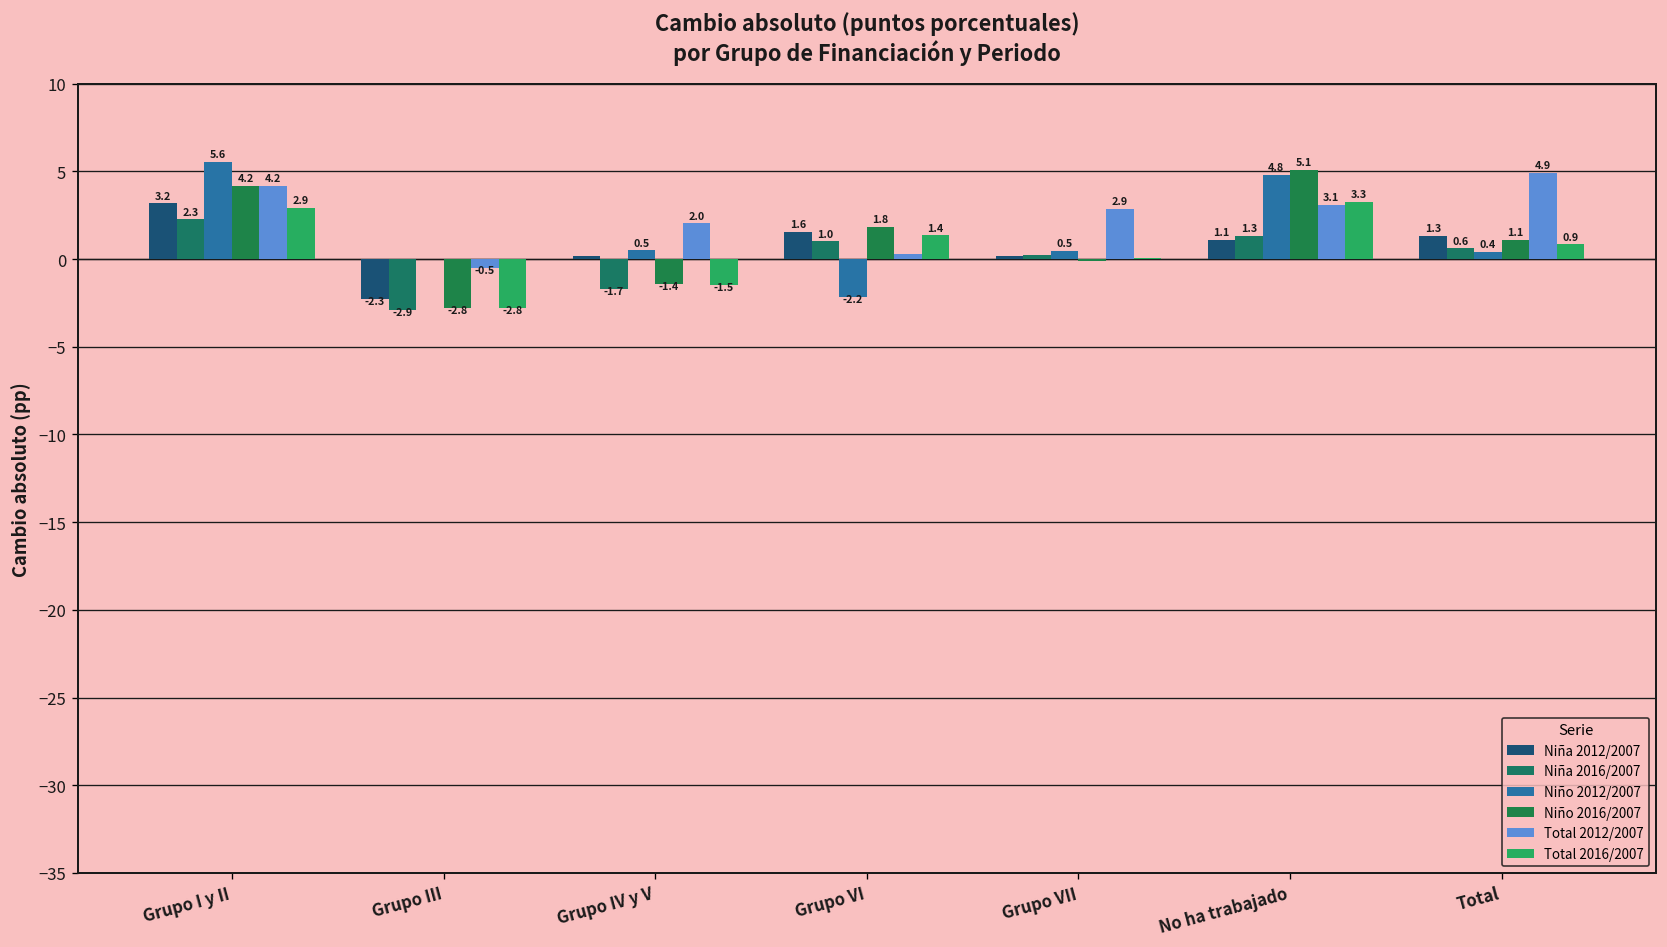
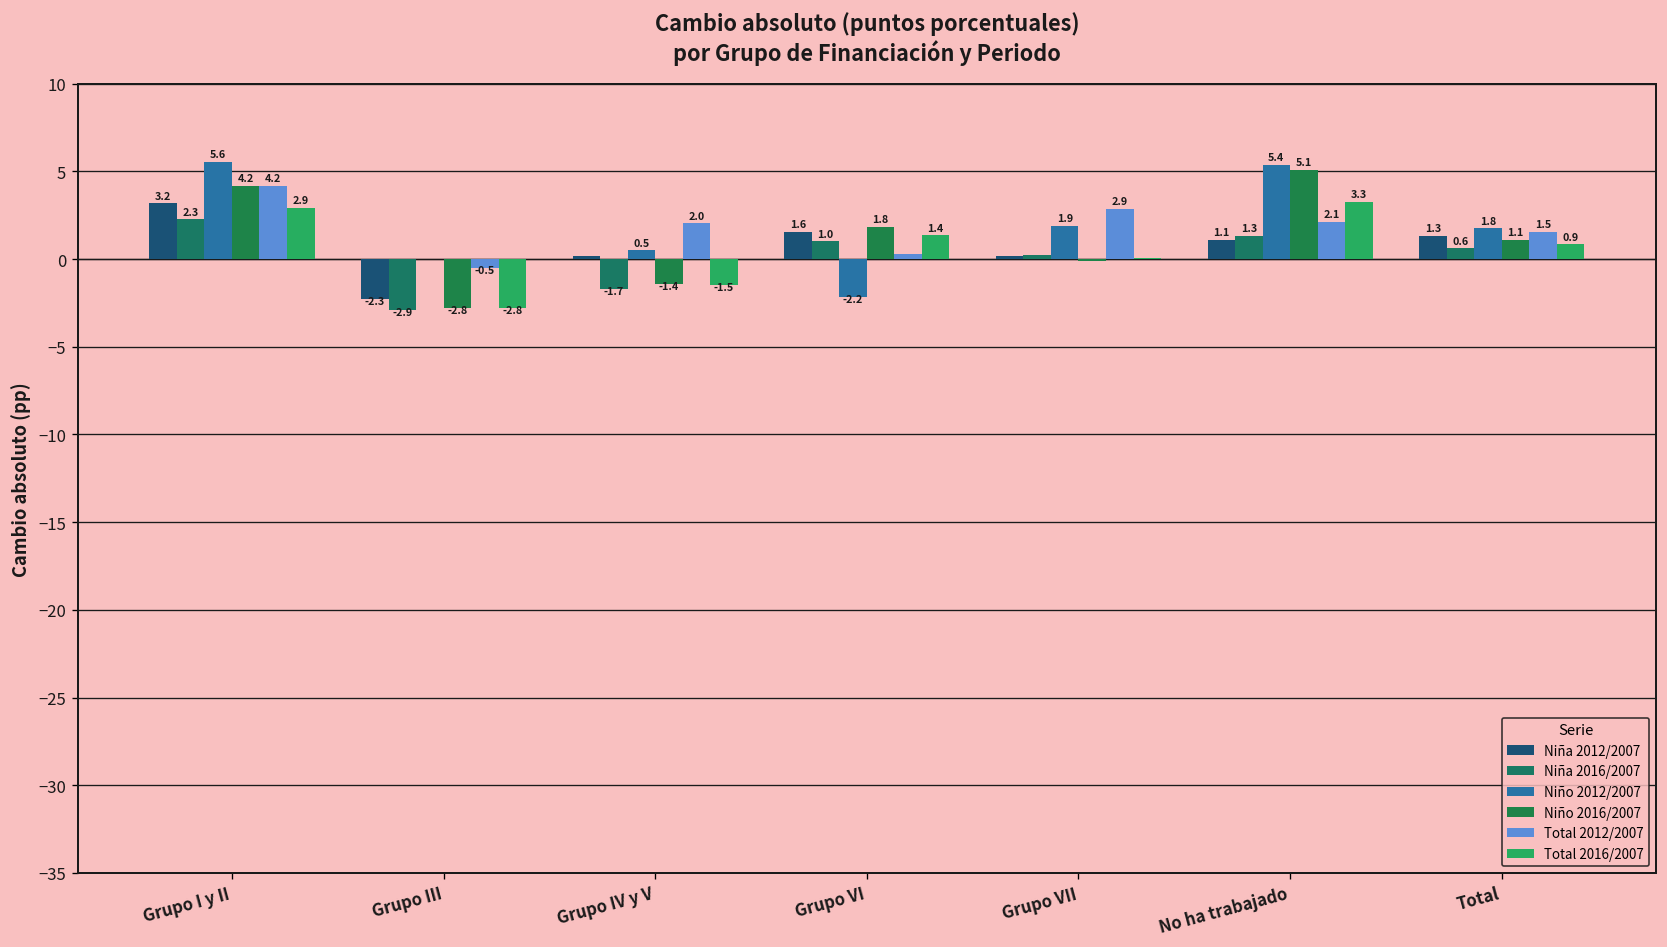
Niño 2012/2007, Grupo VII: 0.5 -> 1.9
Niño 2012/2007, No ha trabajado: 4.8 -> 5.4
Total 2012/2007, No ha trabajado: 3.1 -> 2.1
Niño 2012/2007, Total: 0.4 -> 1.8
Total 2012/2007, Total: 4.9 -> 1.5
